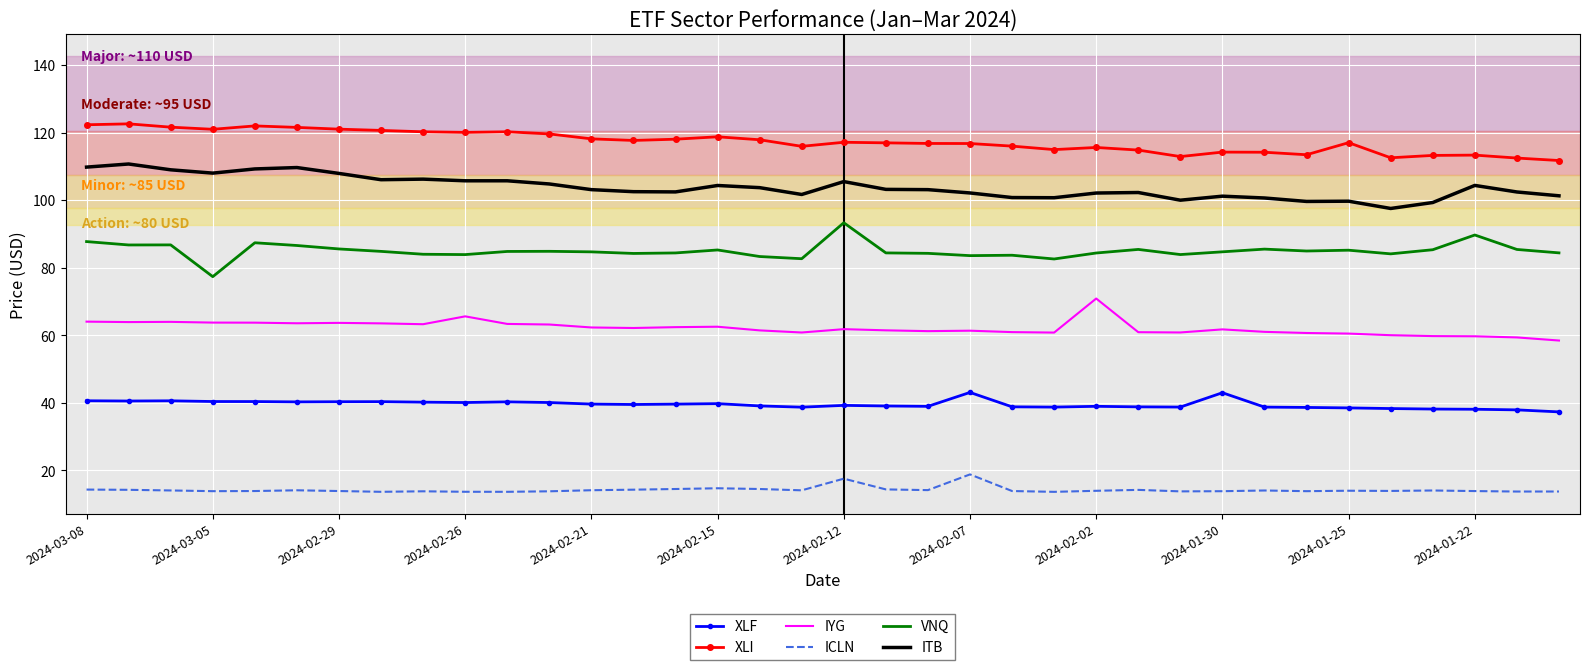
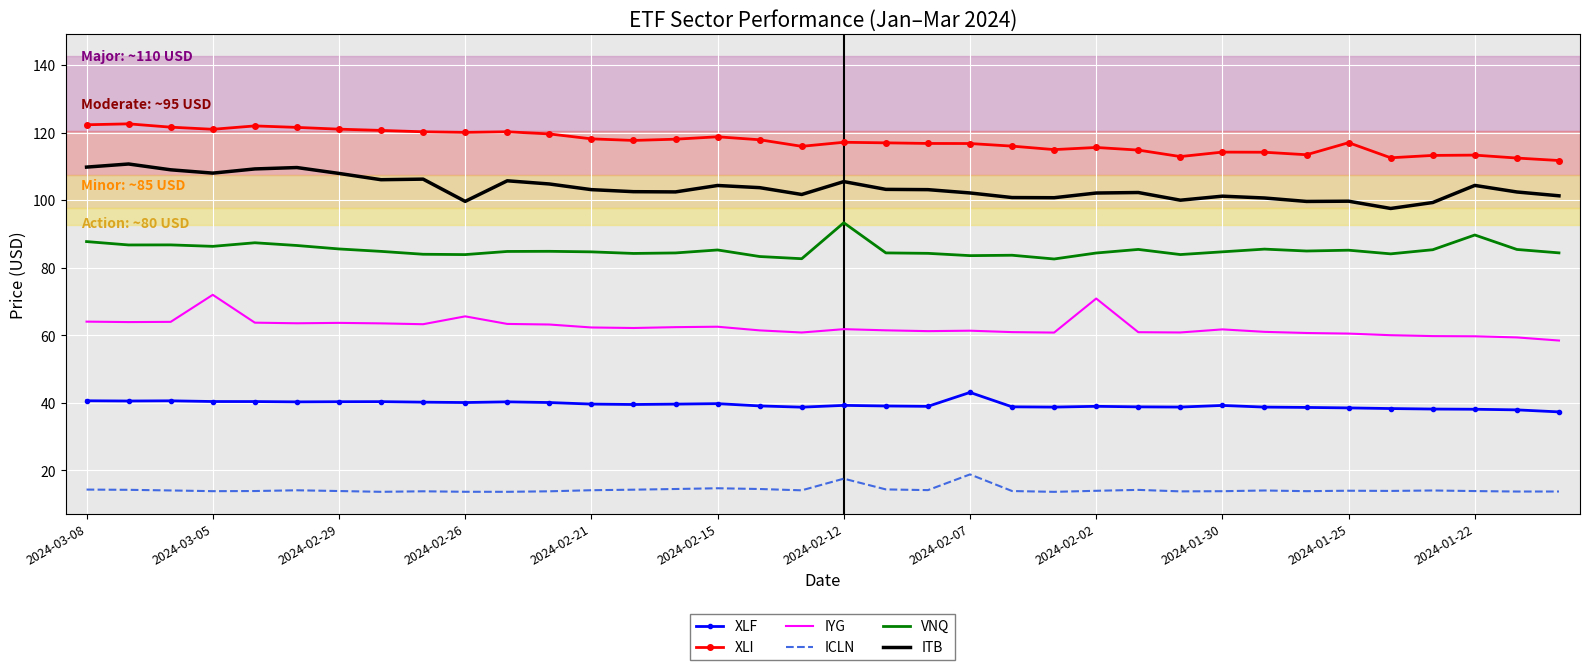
IYG, 2024-03-05: 64 -> 72
VNQ, 2024-03-05: 77 -> 86
ITB, 2024-02-26: 106 -> 100
XLF, 2024-01-30: 43 -> 39
